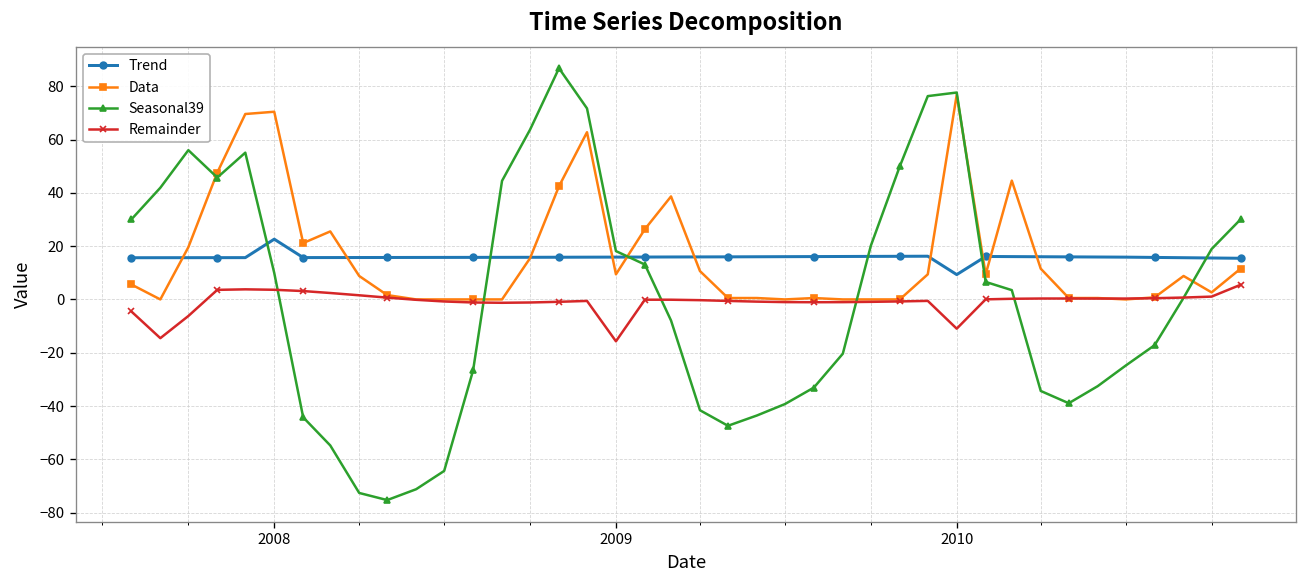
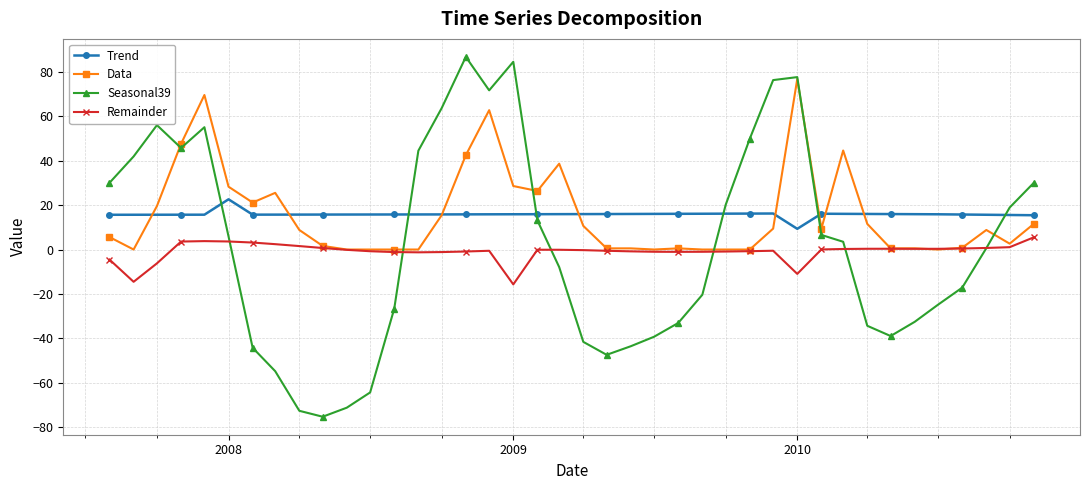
Data, 2008: 70 -> 28
Seasonal39, 2008: 10 -> 6
Data, 2009: 9 -> 29
Seasonal39, 2009: 18 -> 85
